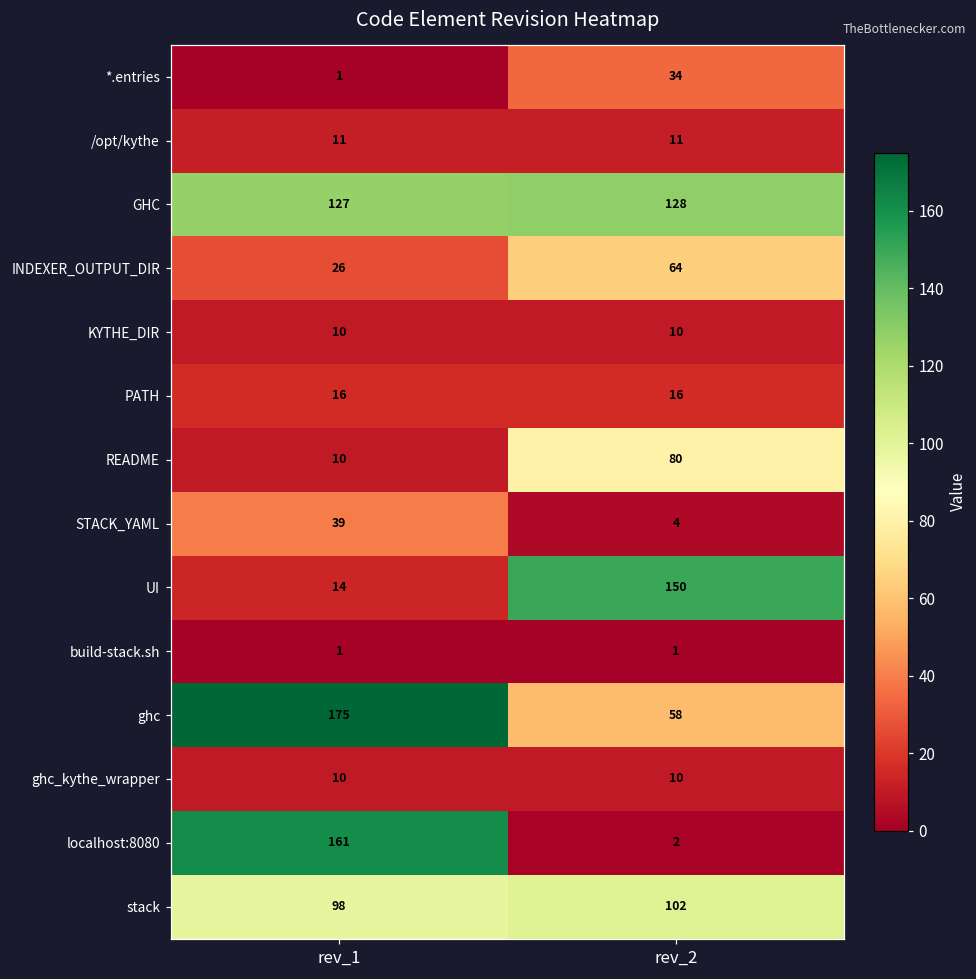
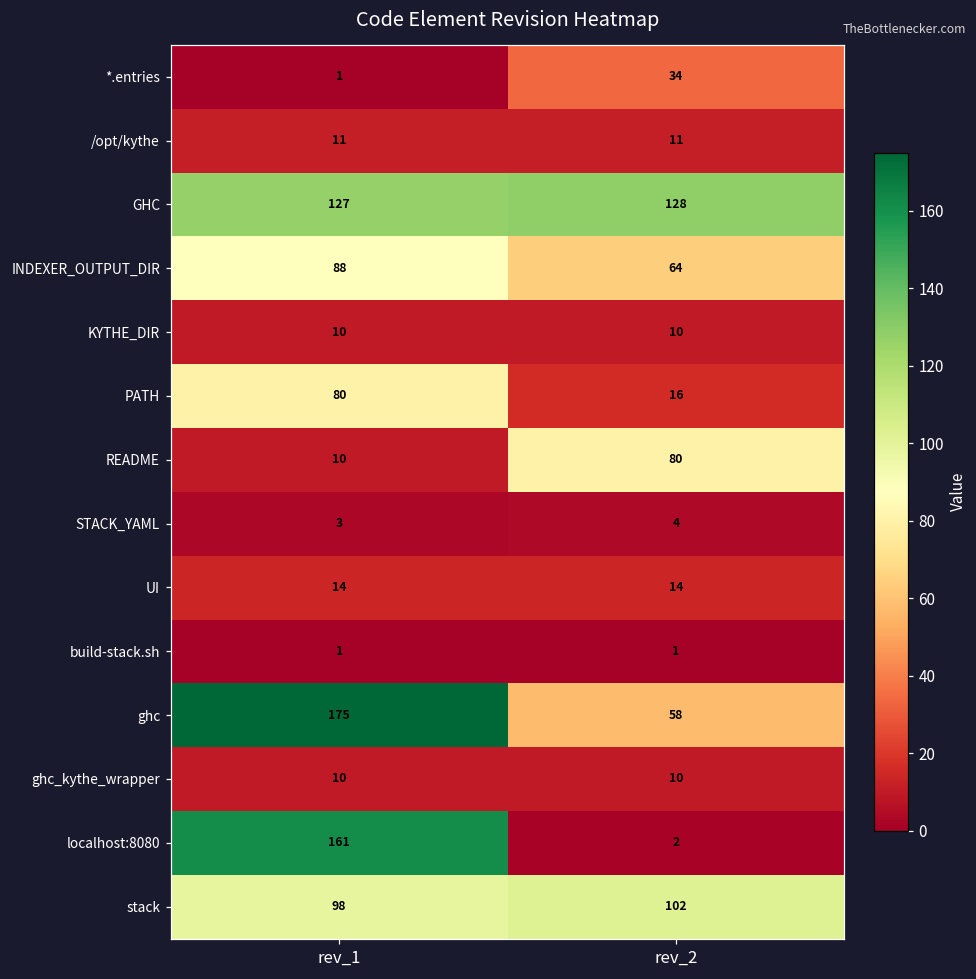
INDEXER_OUTPUT_DIR, rev_1: 26 -> 88
PATH, rev_1: 16 -> 80
STACK_YAML, rev_1: 39 -> 3
UI, rev_2: 150 -> 14
